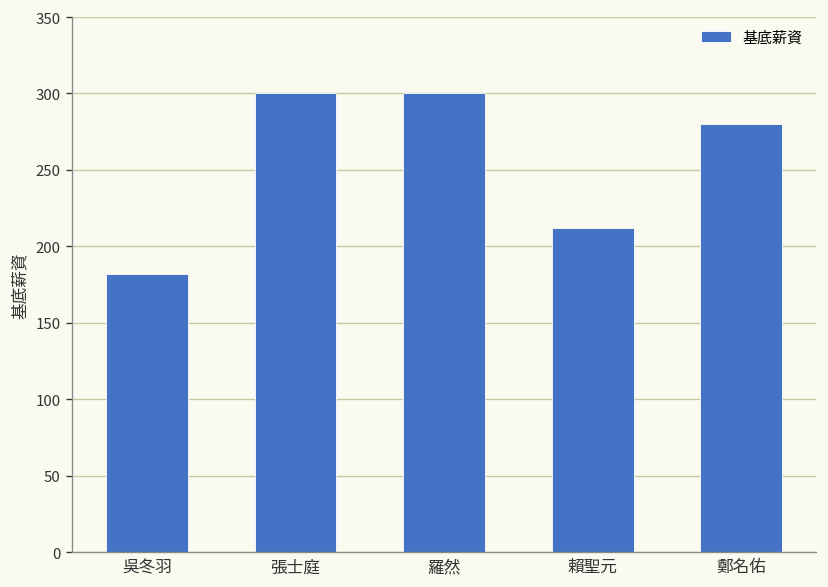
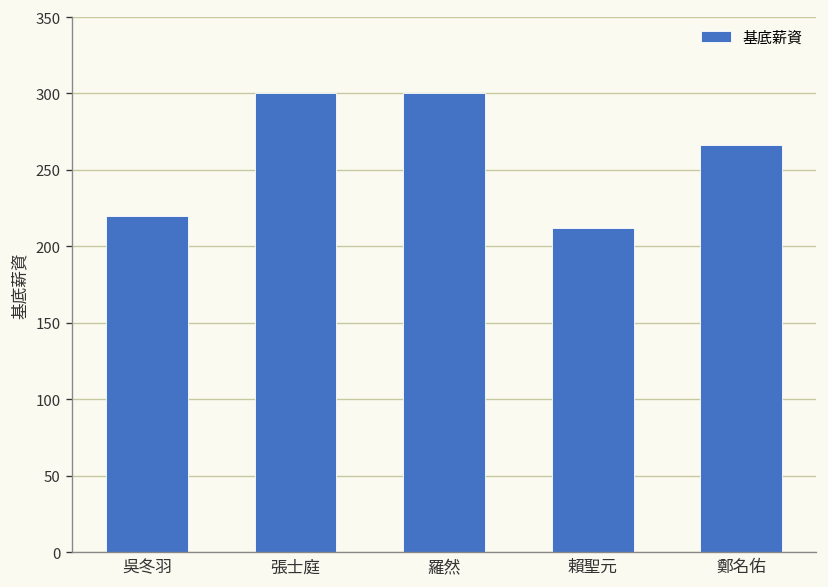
吳冬羽: 182 -> 220
鄭名佑: 280 -> 266
